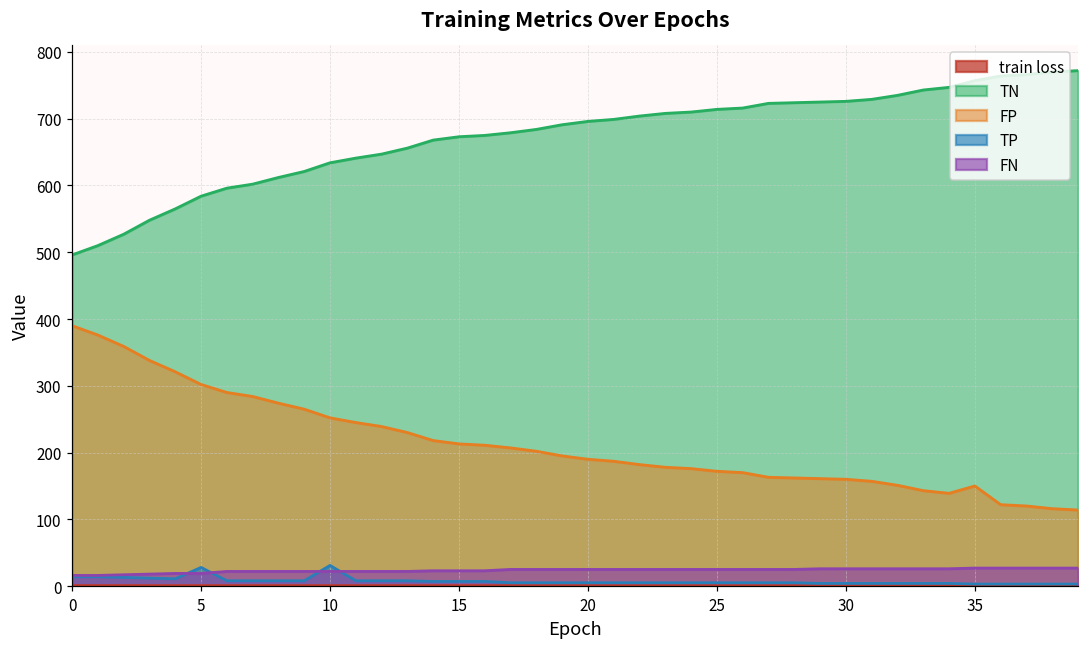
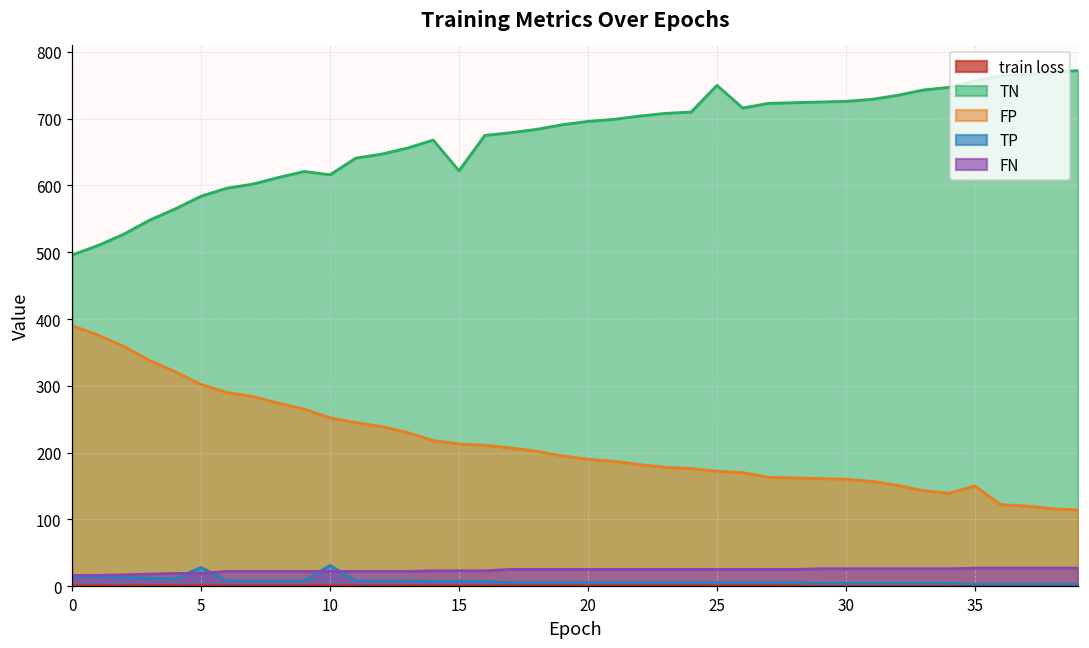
TN, 10: 630 -> 620
TN, 15: 670 -> 620
TN, 25: 710 -> 750
